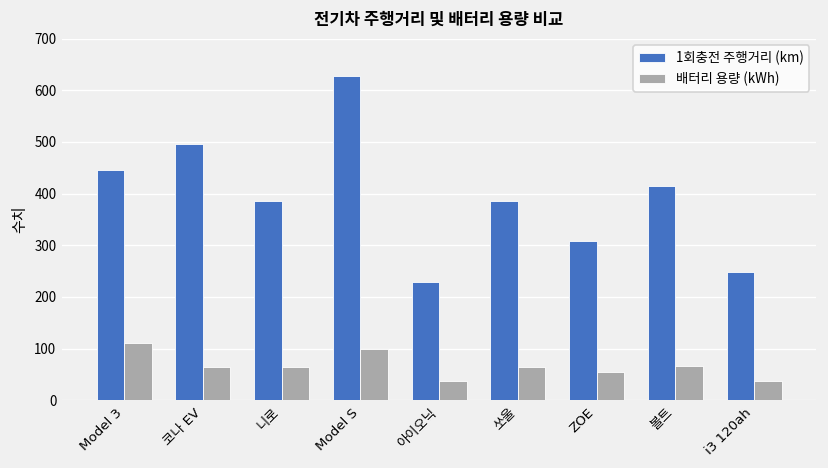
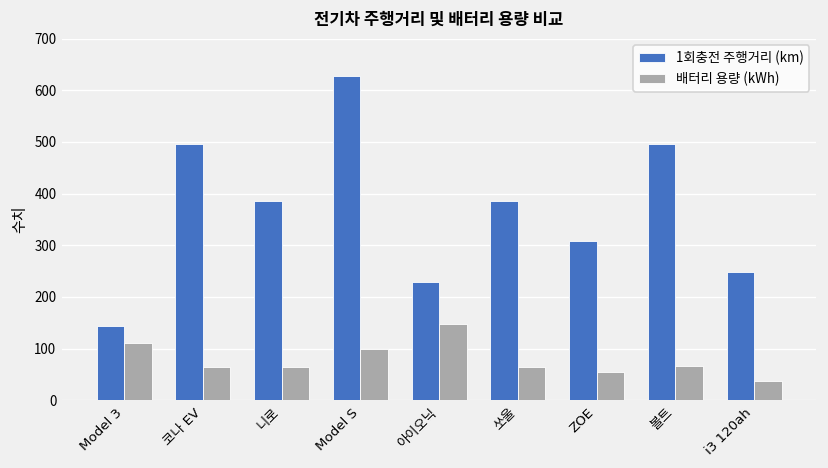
1회충전 주행거리 (km), Model 3: 450 -> 140
배터리 용량 (kWh), 아이오닉: 40 -> 150
1회충전 주행거리 (km), 볼트: 410 -> 500
